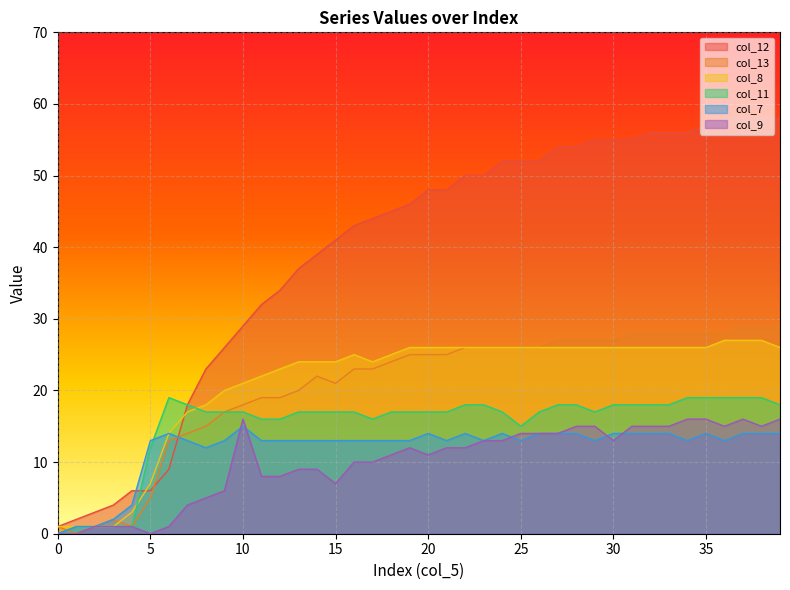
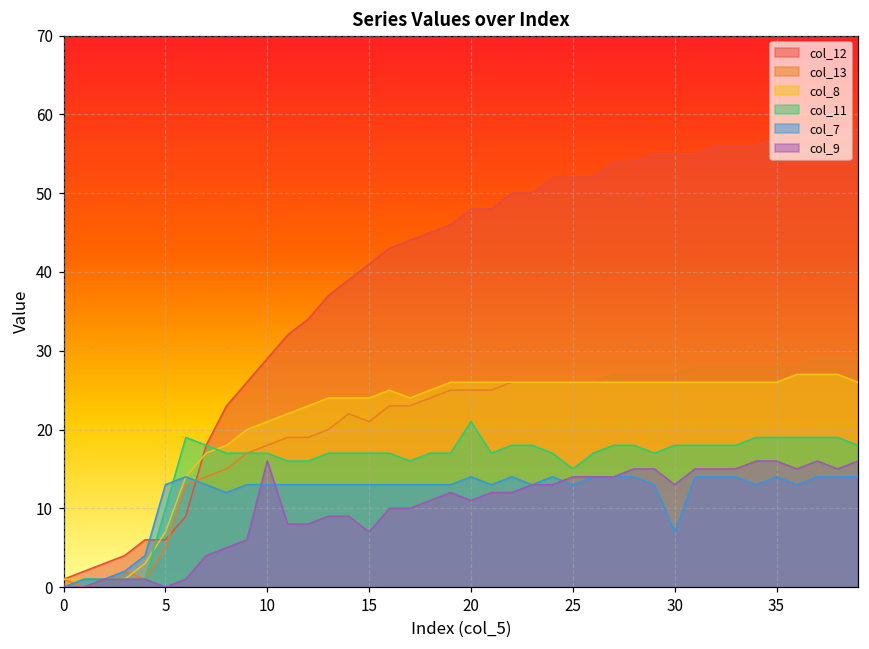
col_11, 5: 12 -> 10
col_7, 10: 15 -> 13
col_11, 20: 17 -> 21
col_7, 30: 14 -> 7
